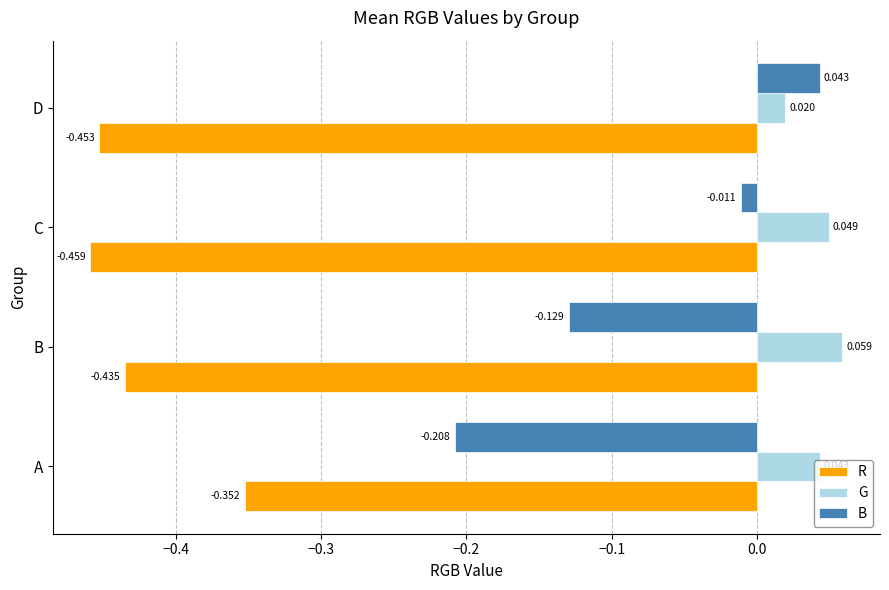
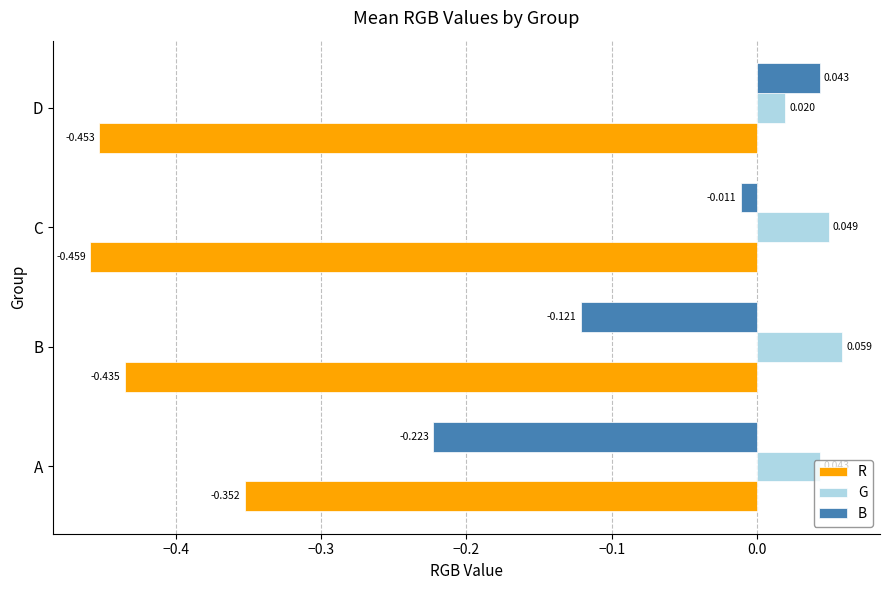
B, B: -0.129 -> -0.121
B, A: -0.208 -> -0.223
